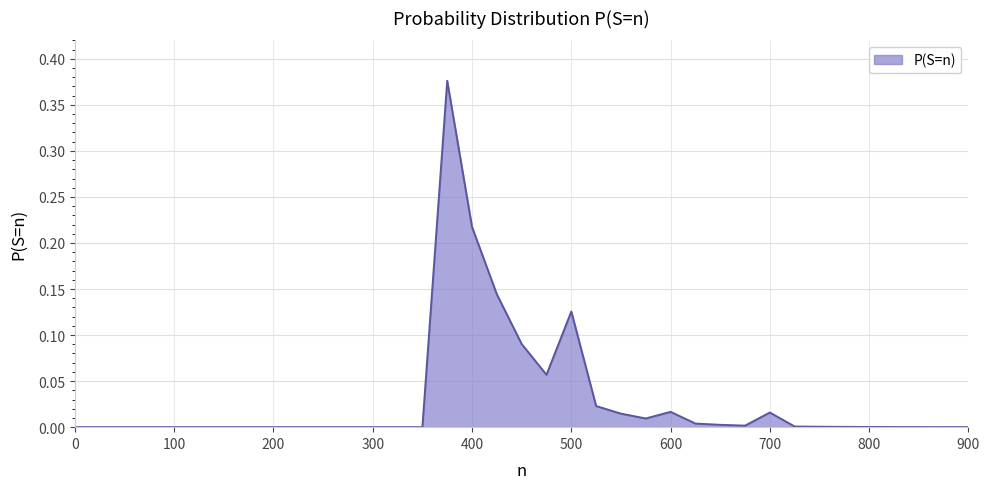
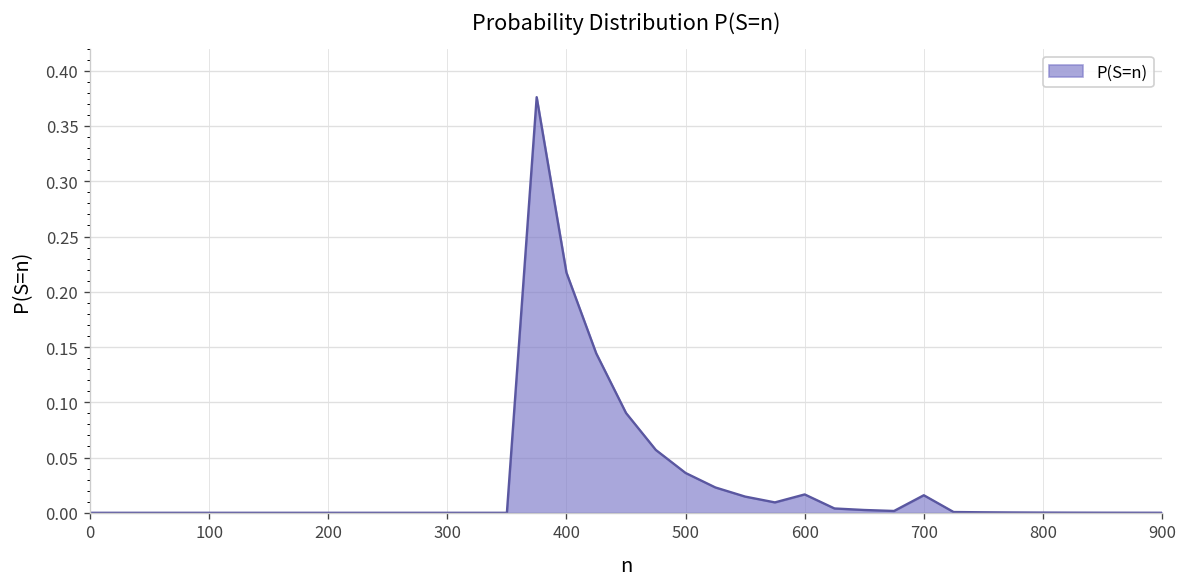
500: 0.13 -> 0.04
